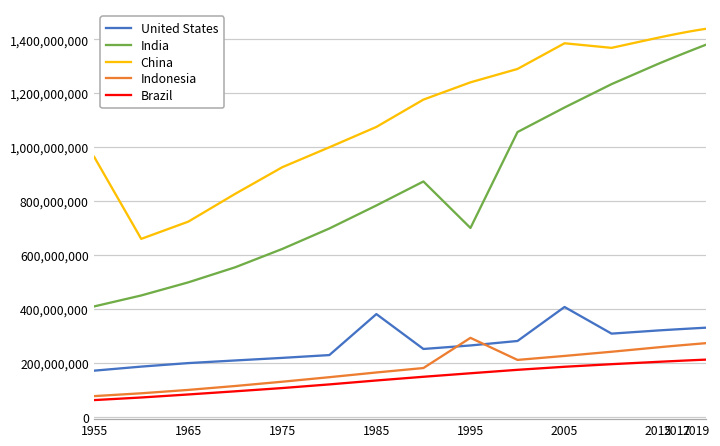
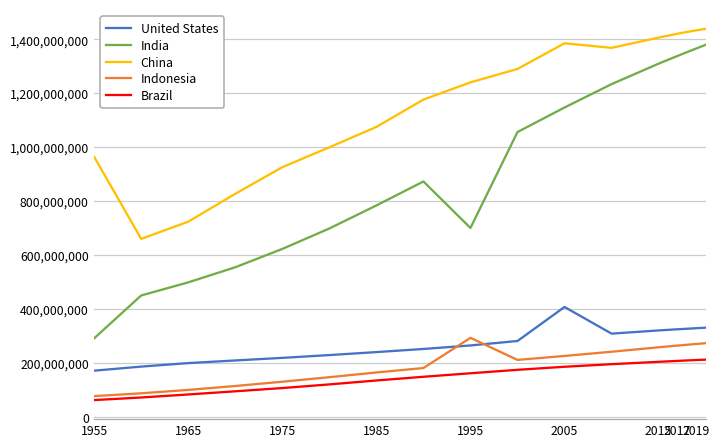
India, 1955: 410,000,000 -> 290,000,000
United States, 1985: 380,000,000 -> 240,000,000
